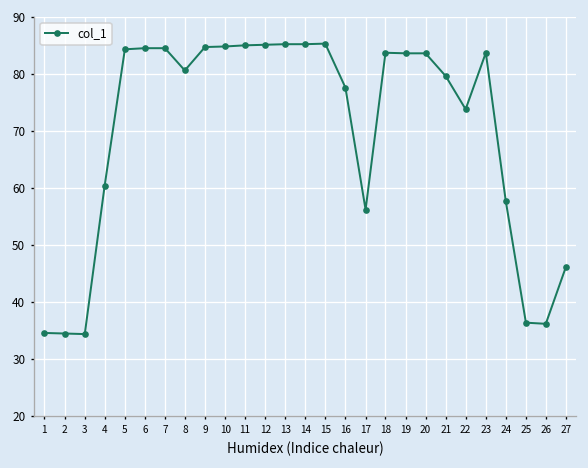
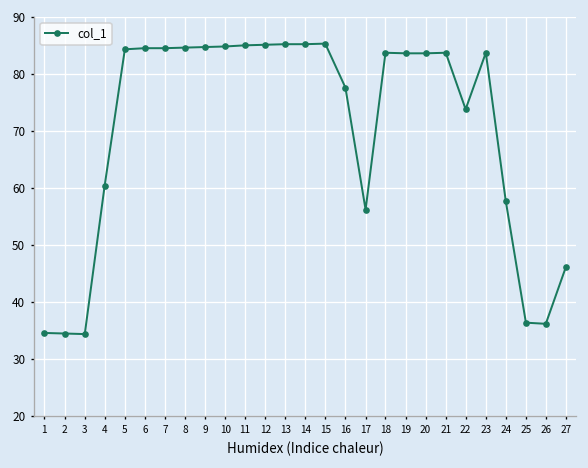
8: 81 -> 85
21: 80 -> 84
